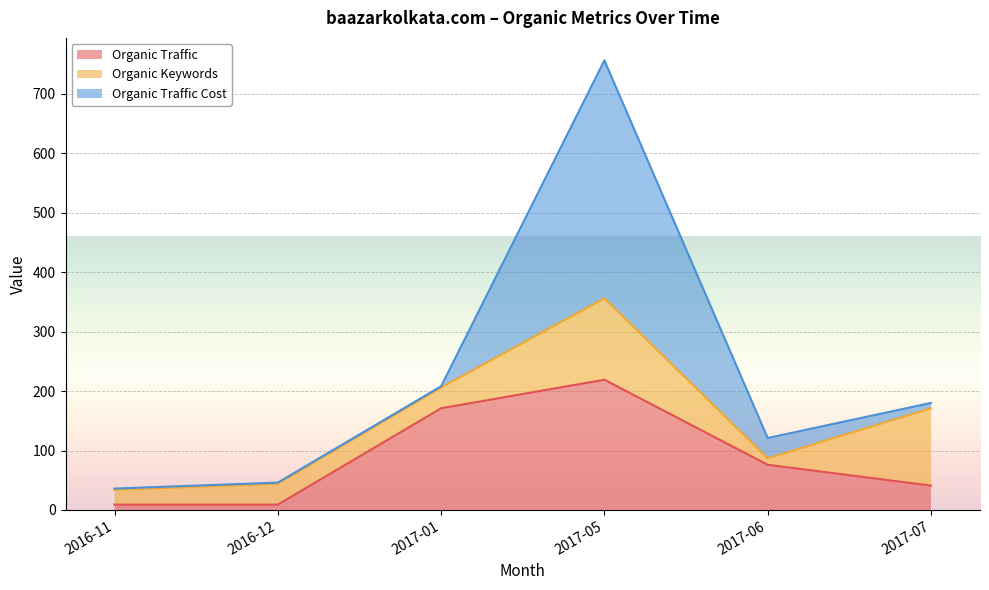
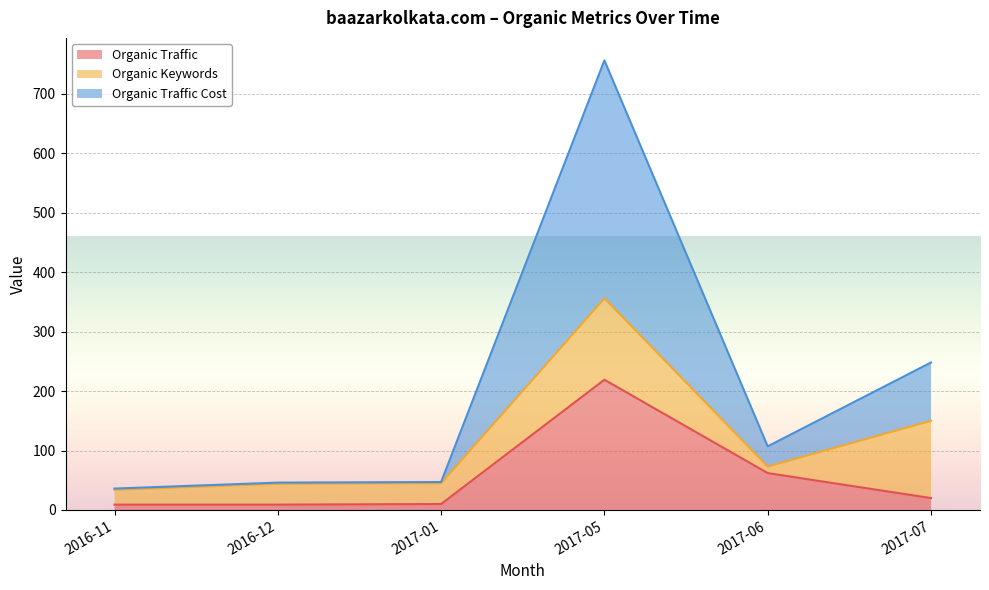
Organic Traffic, 2017-01: 170 -> 10
Organic Traffic, 2017-06: 80 -> 60
Organic Traffic, 2017-07: 40 -> 20
Organic Traffic Cost, 2017-07: 10 -> 100
